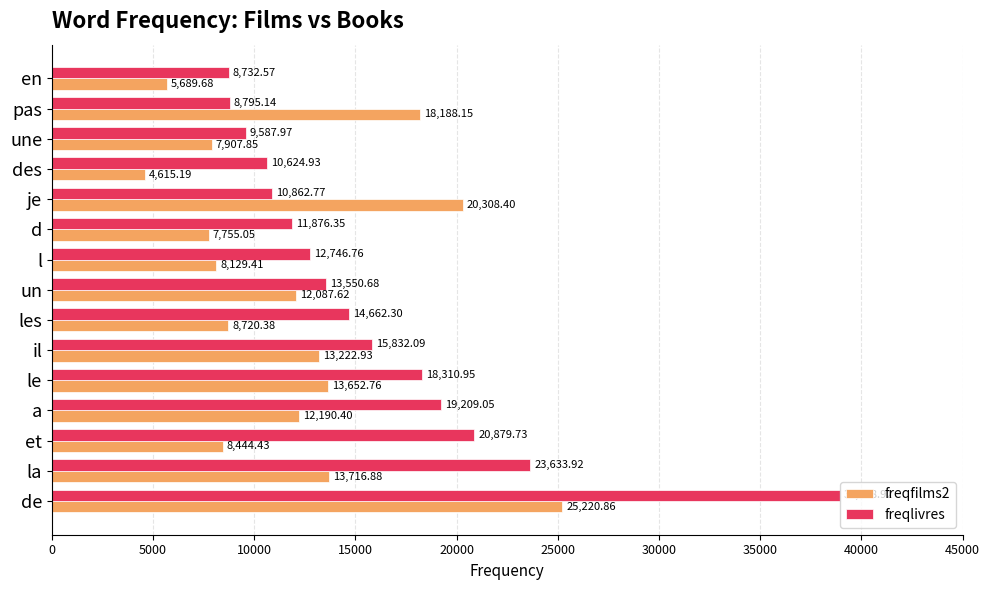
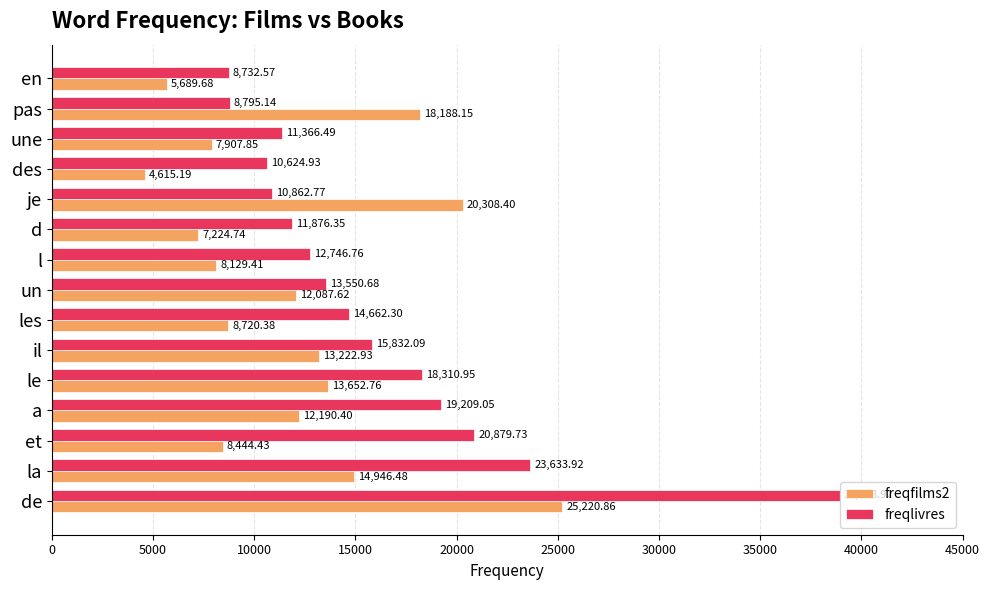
freqlivres, une: 9,587.97 -> 11,366.49
freqfilms2, d: 7,755.05 -> 7,224.74
freqfilms2, la: 13,716.88 -> 14,946.48
